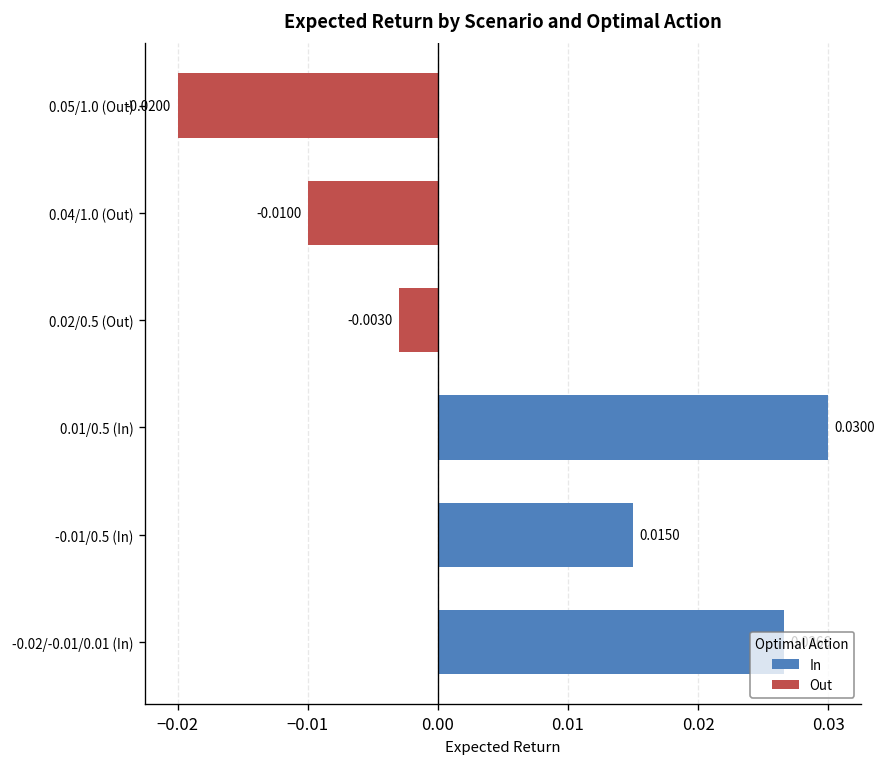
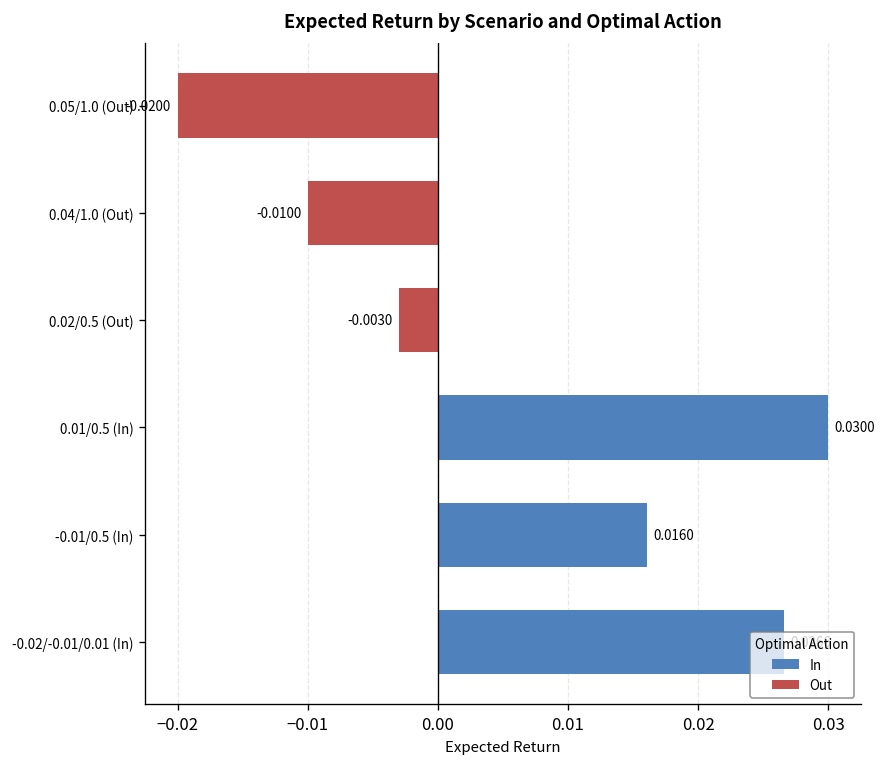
In, -0.01/0.5 (In): 0.0150 -> 0.0160
